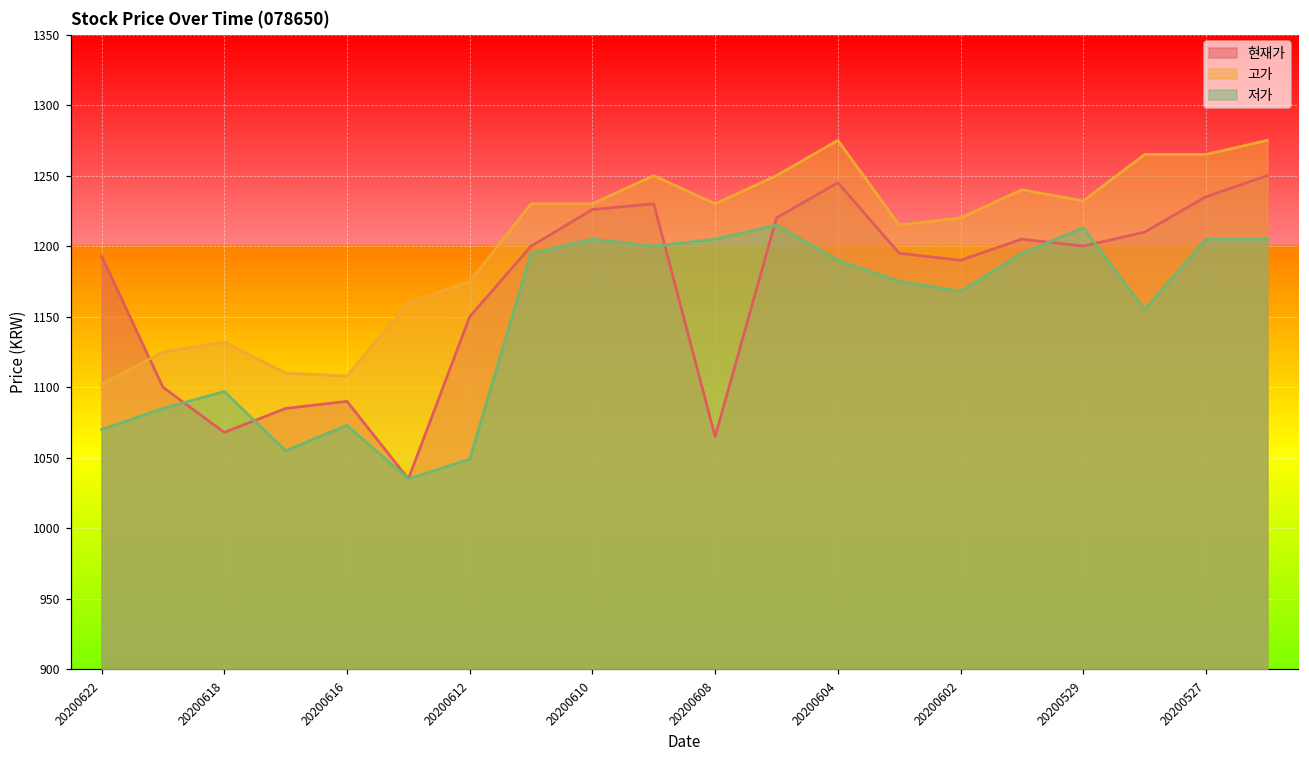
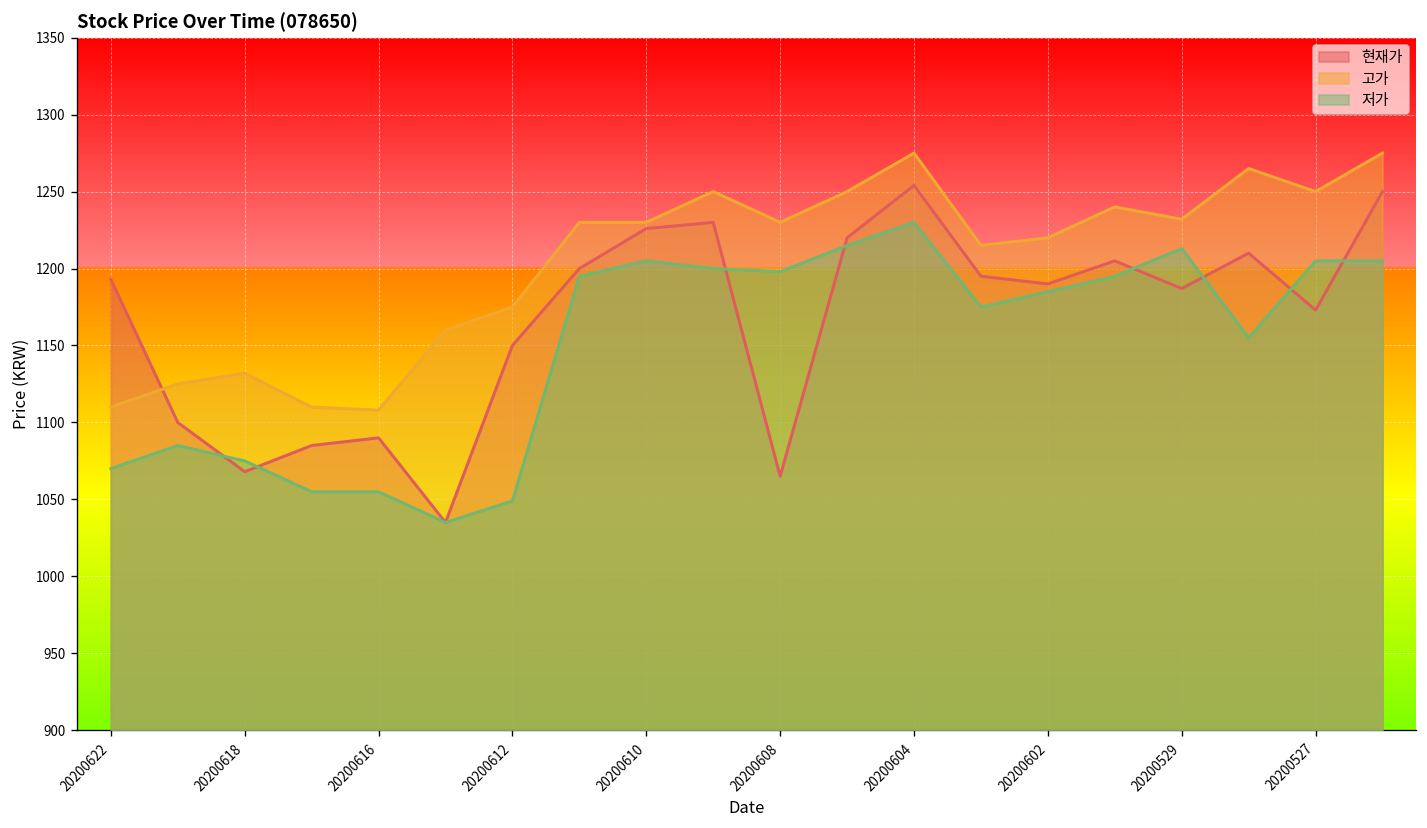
고가, 20200622: 1102 -> 1110
저가, 20200618: 1097 -> 1075
저가, 20200616: 1073 -> 1055
저가, 20200608: 1205 -> 1198
현재가, 20200604: 1245 -> 1254
저가, 20200604: 1190 -> 1230
저가, 20200602: 1168 -> 1185
현재가, 20200529: 1200 -> 1187
현재가, 20200527: 1235 -> 1173
고가, 20200527: 1265 -> 1250
